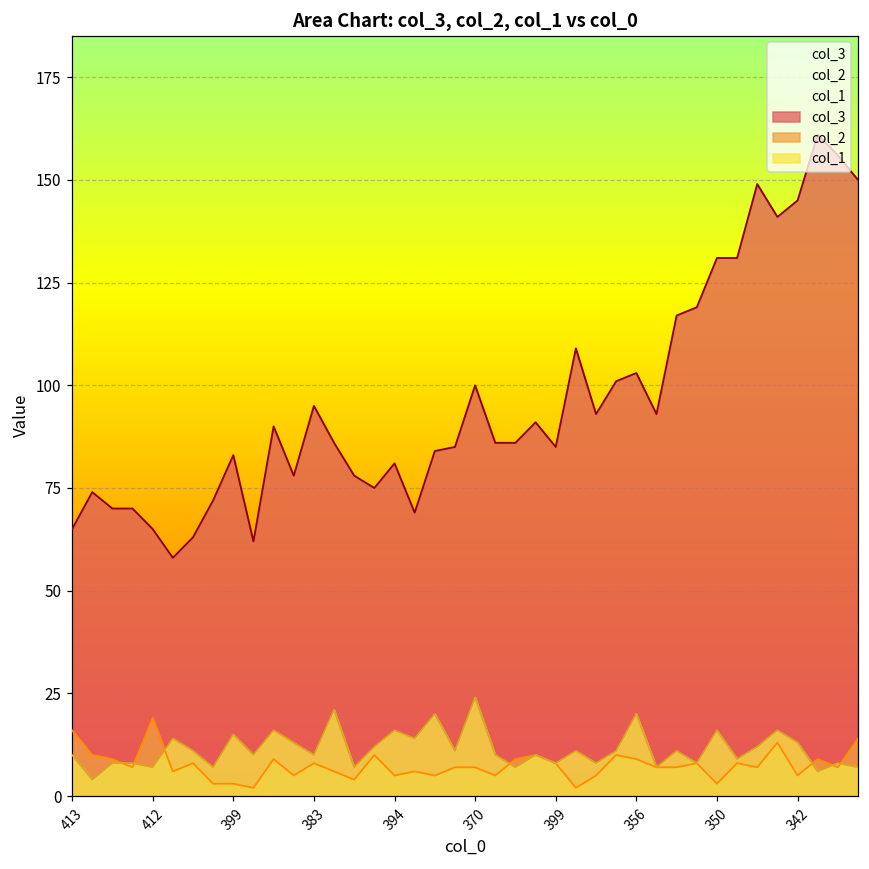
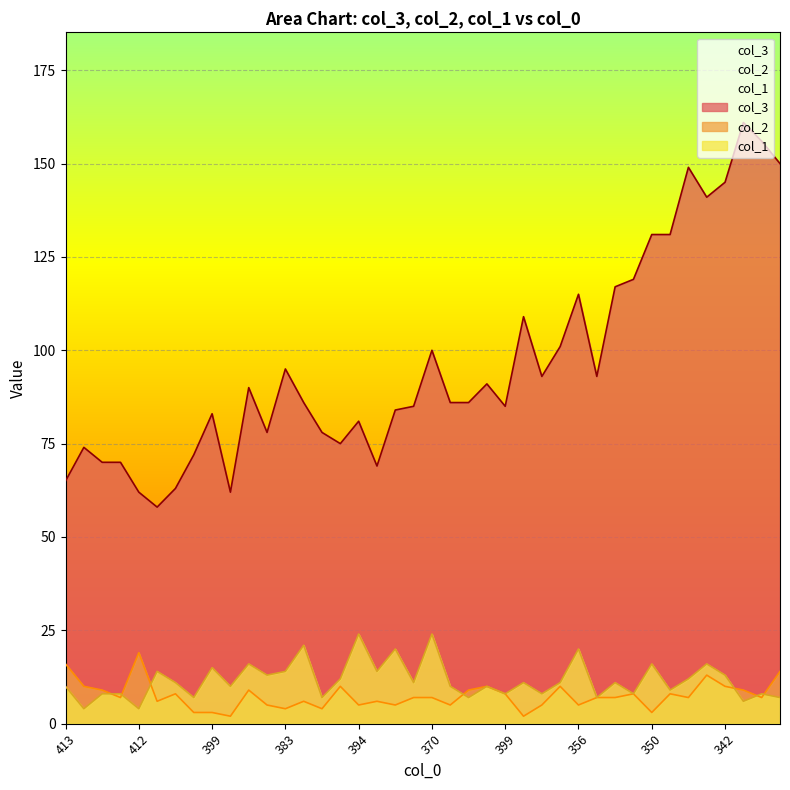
col_3, 412: 65 -> 62
col_1, 412: 7 -> 4
col_2, 383: 8 -> 4
col_1, 383: 10 -> 14
col_1, 394: 16 -> 24
col_3, 356: 103 -> 115
col_2, 356: 9 -> 5
col_2, 342: 5 -> 10
